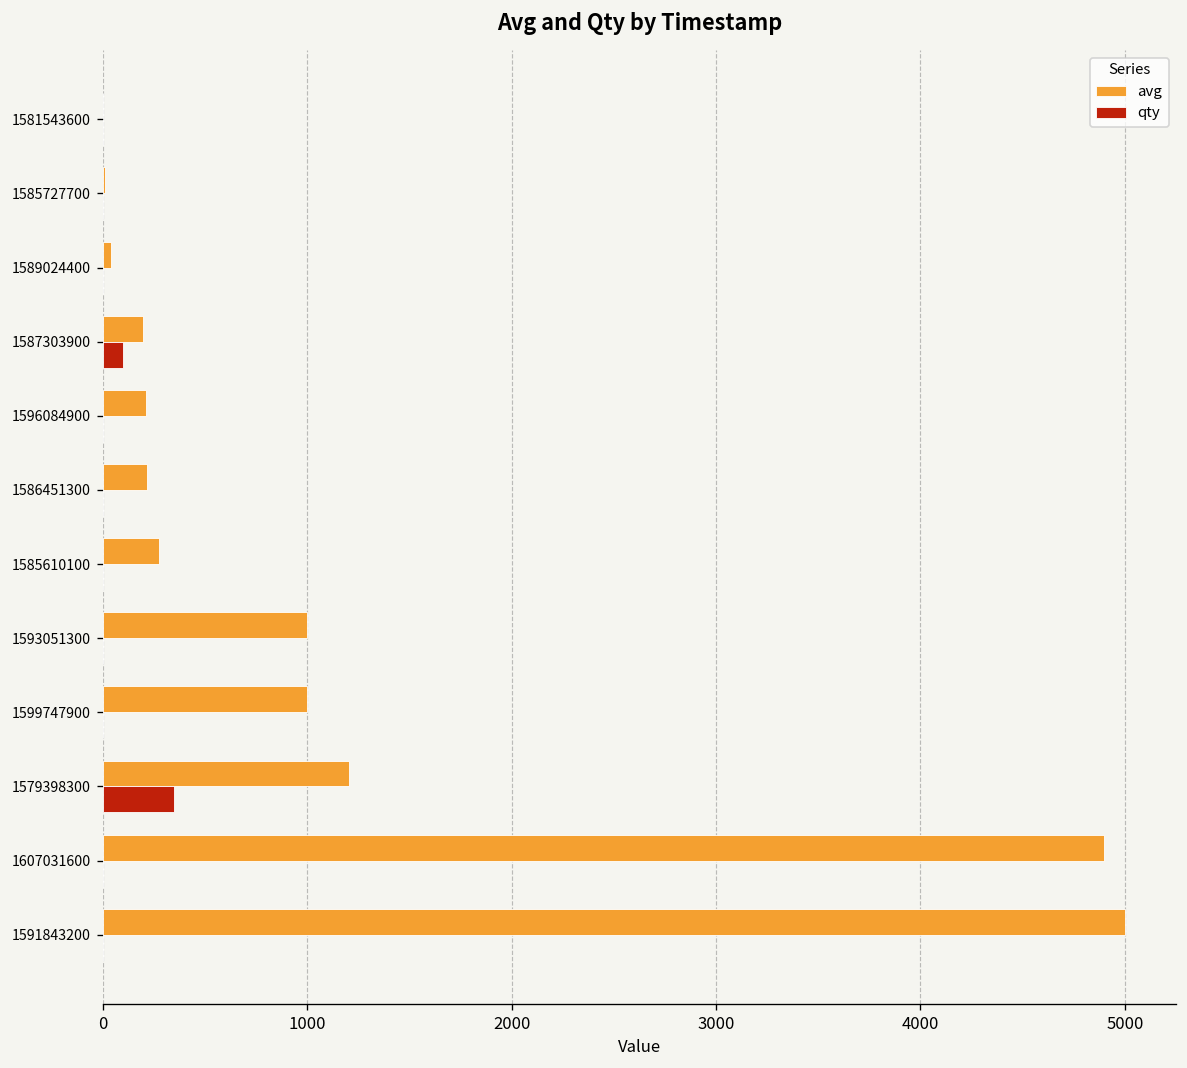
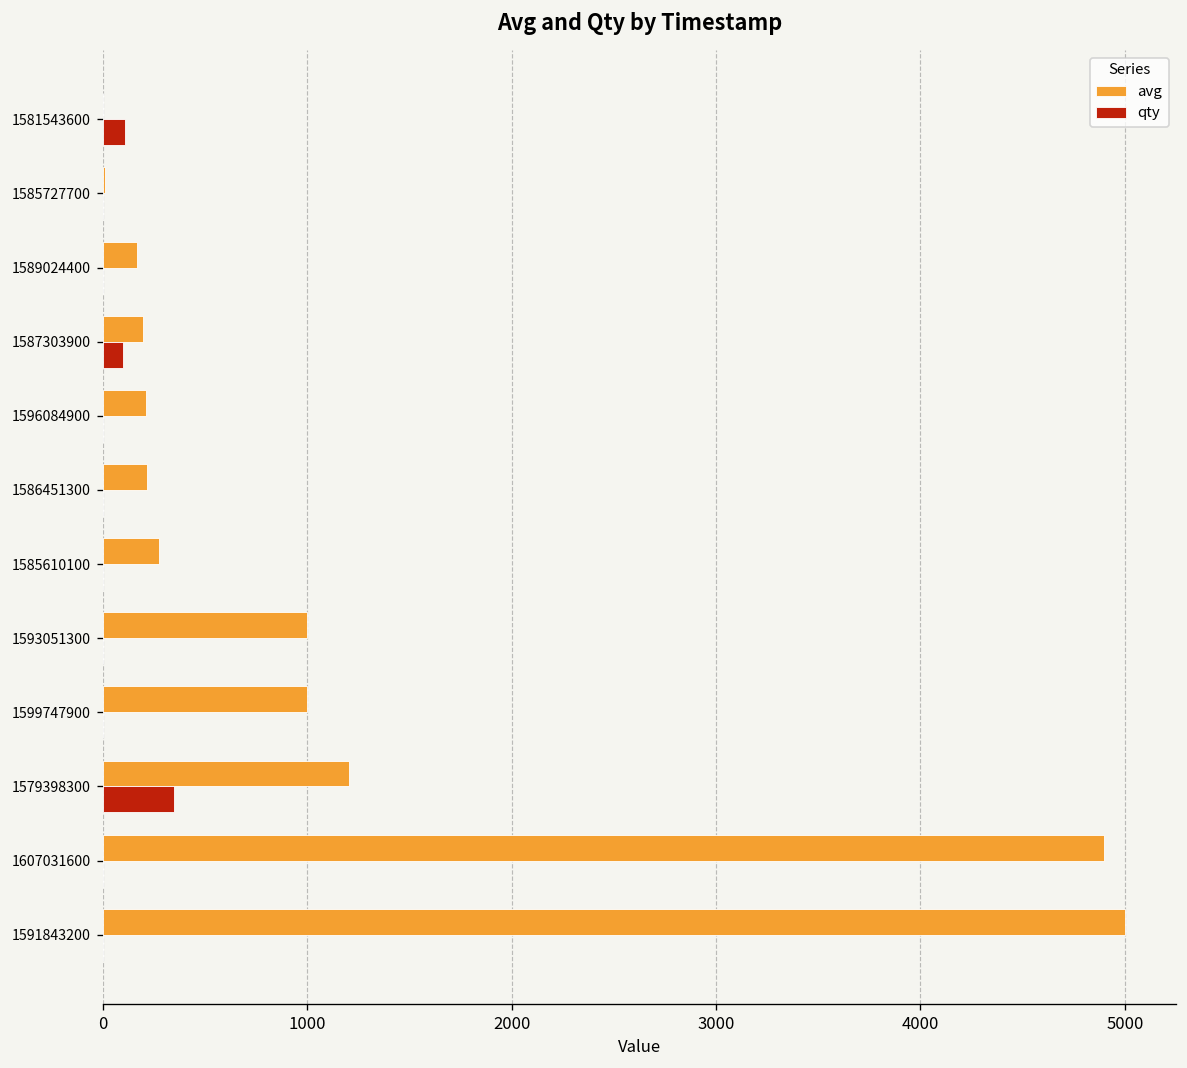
qty, 1581543600: 0 -> 110
avg, 1589024400: 40 -> 170
